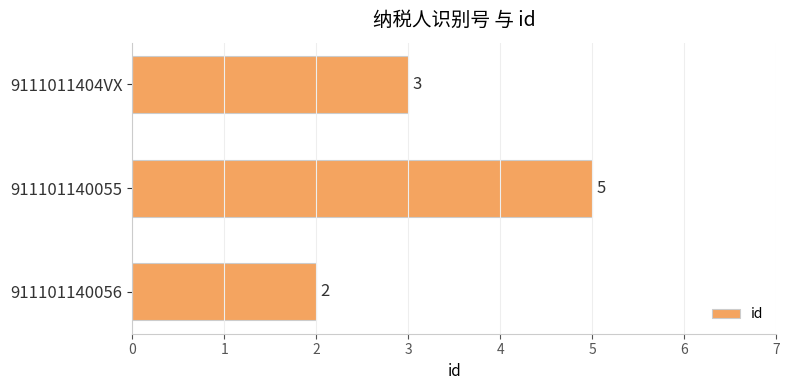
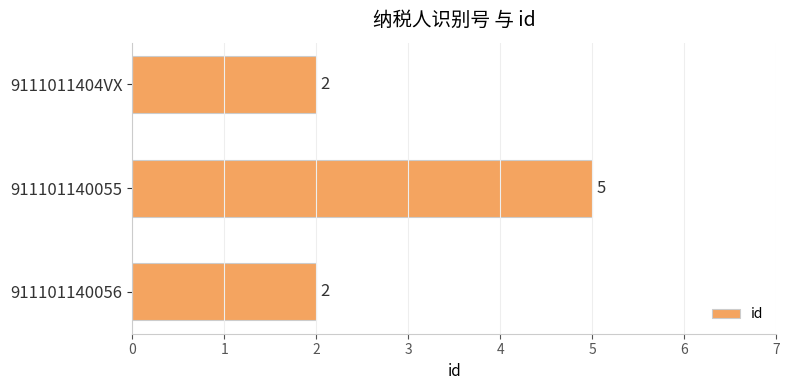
9111011404VX: 3 -> 2
